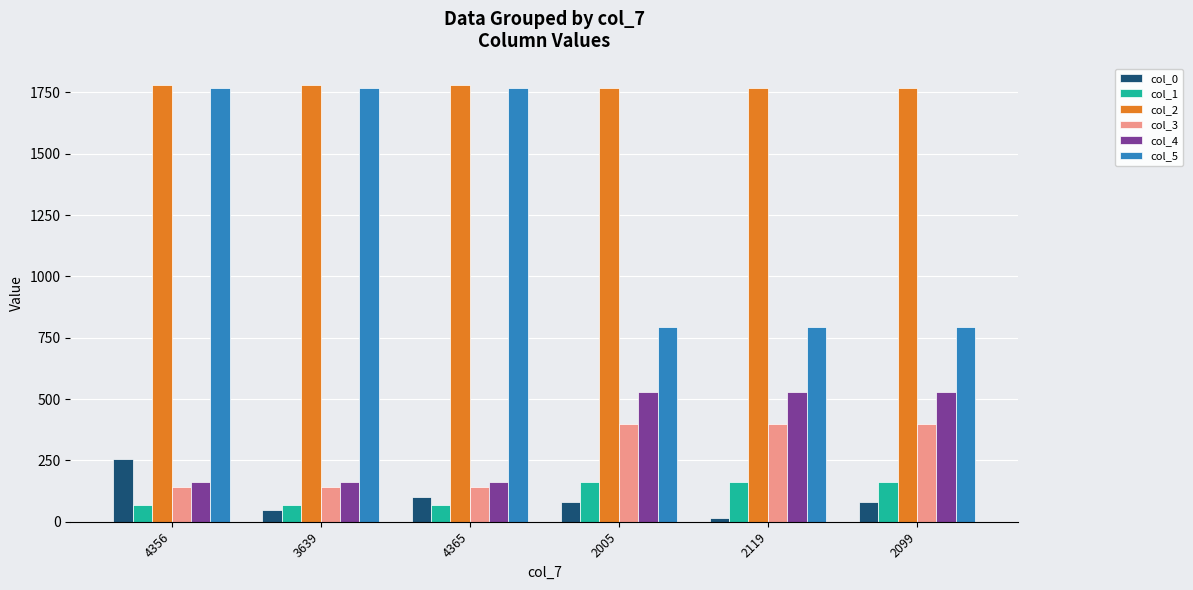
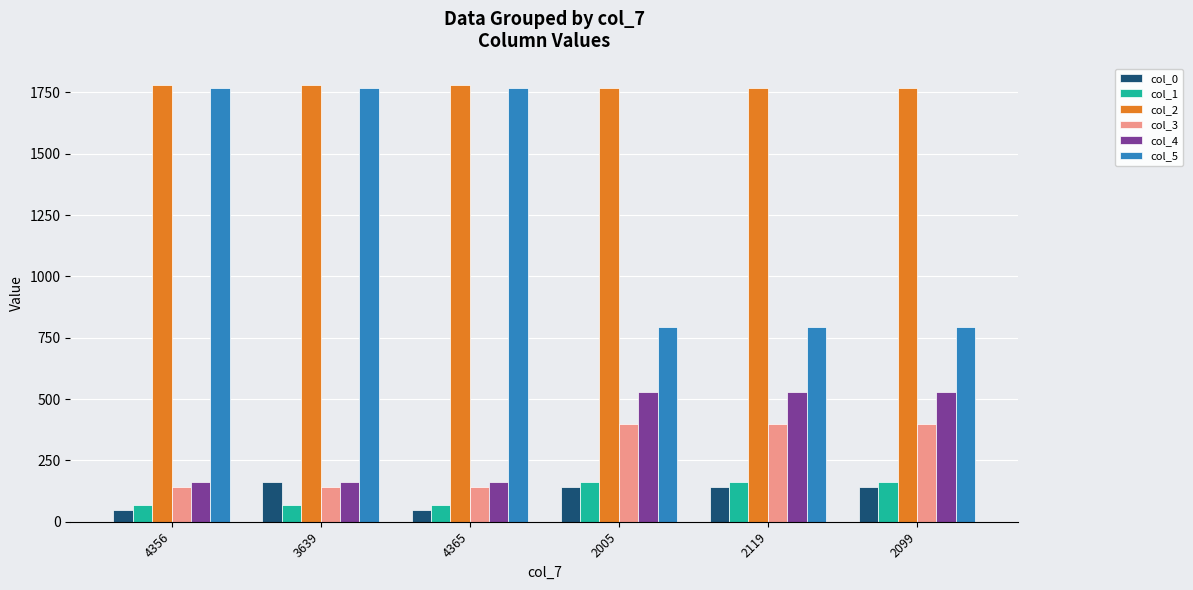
col_0, 4356: 260 -> 50
col_0, 3639: 50 -> 160
col_0, 4365: 100 -> 50
col_0, 2005: 80 -> 140
col_0, 2119: 20 -> 140
col_0, 2099: 80 -> 140
